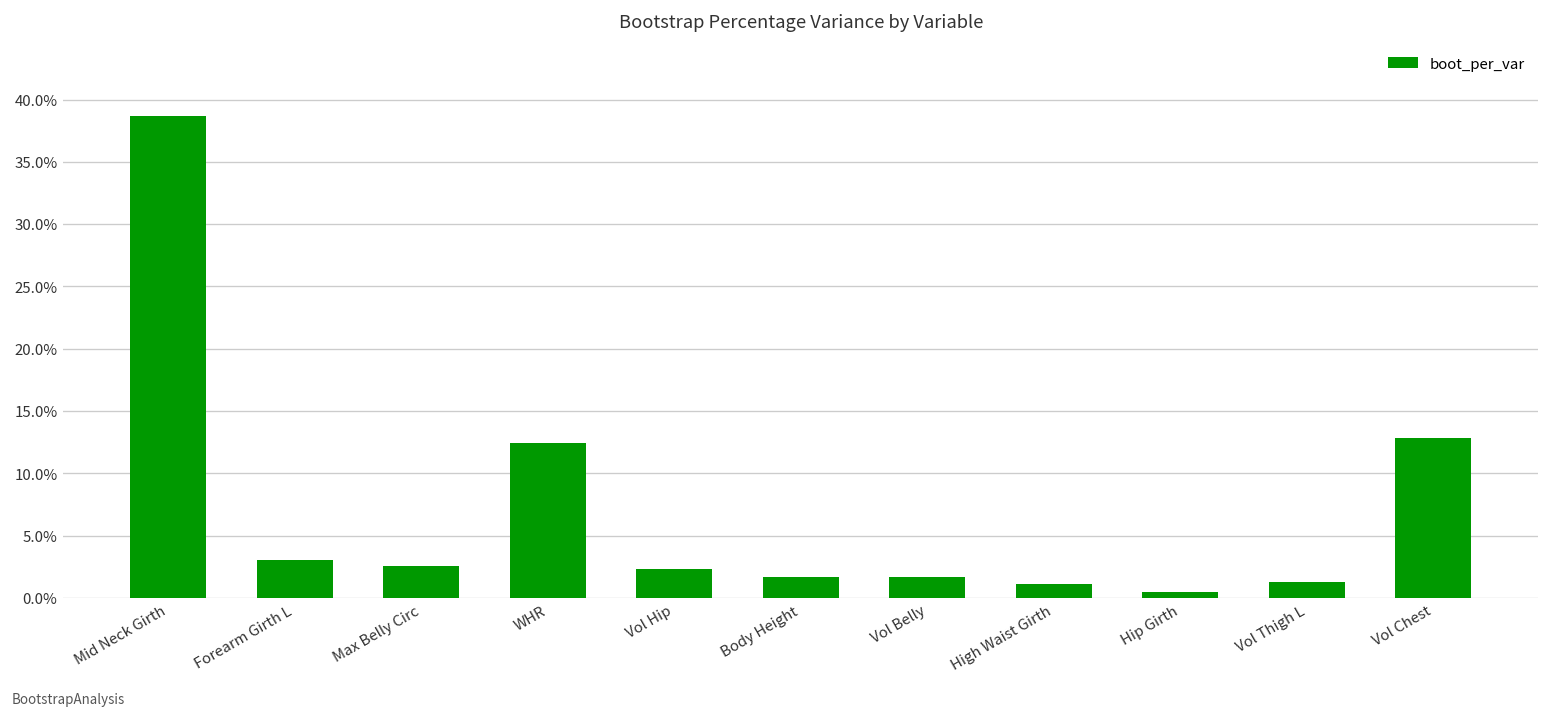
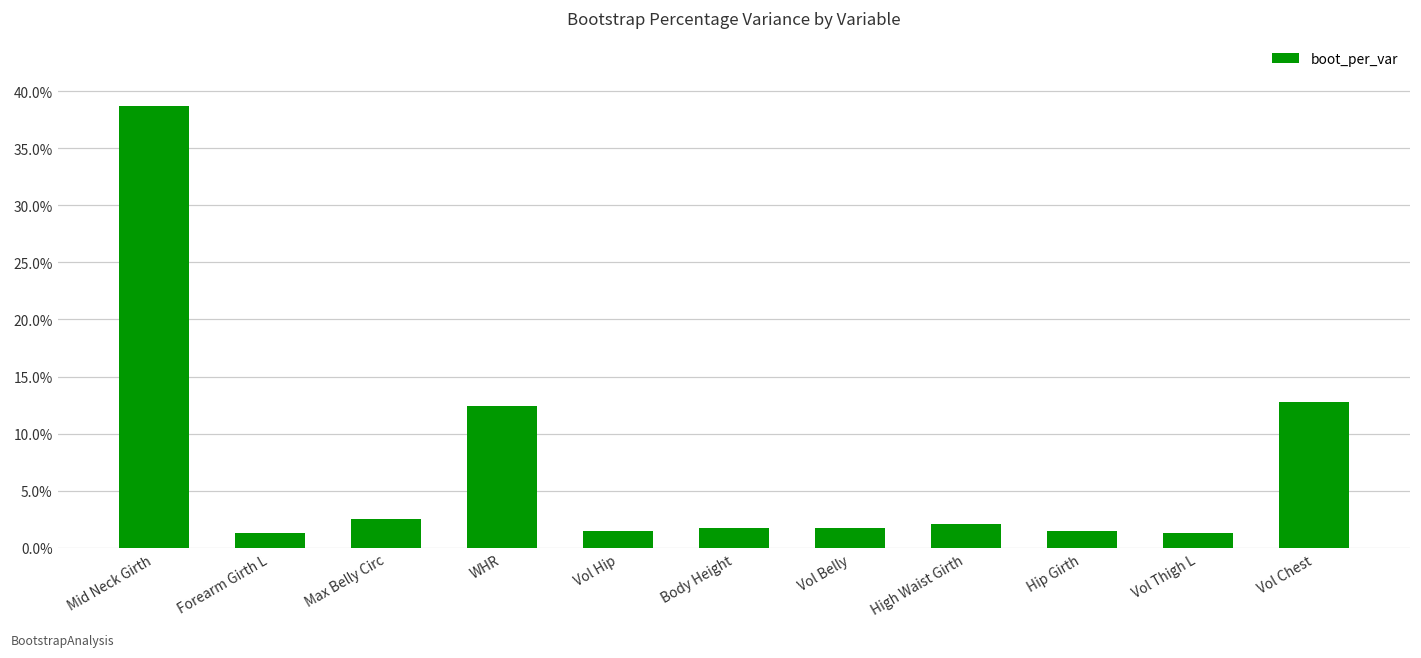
Forearm Girth L: 3.0% -> 1.3%
Vol Hip: 2.3% -> 1.5%
High Waist Girth: 1.1% -> 2.1%
Hip Girth: 0.5% -> 1.5%
